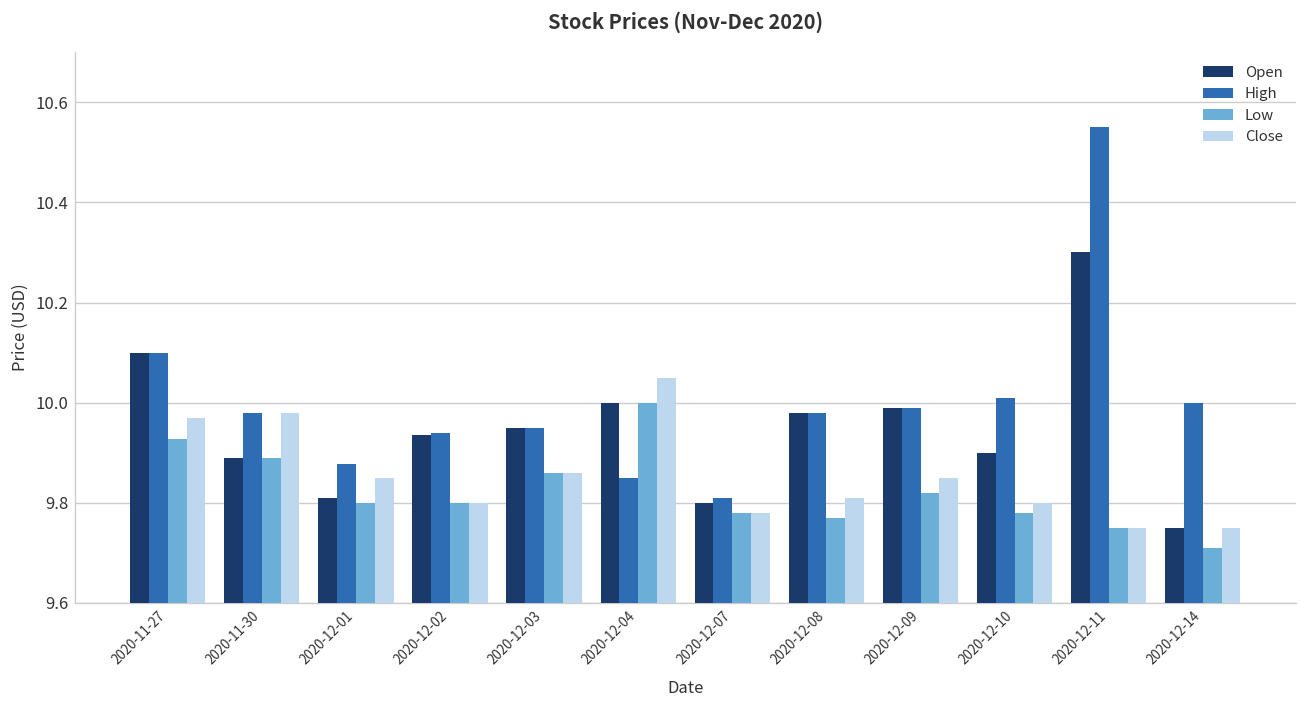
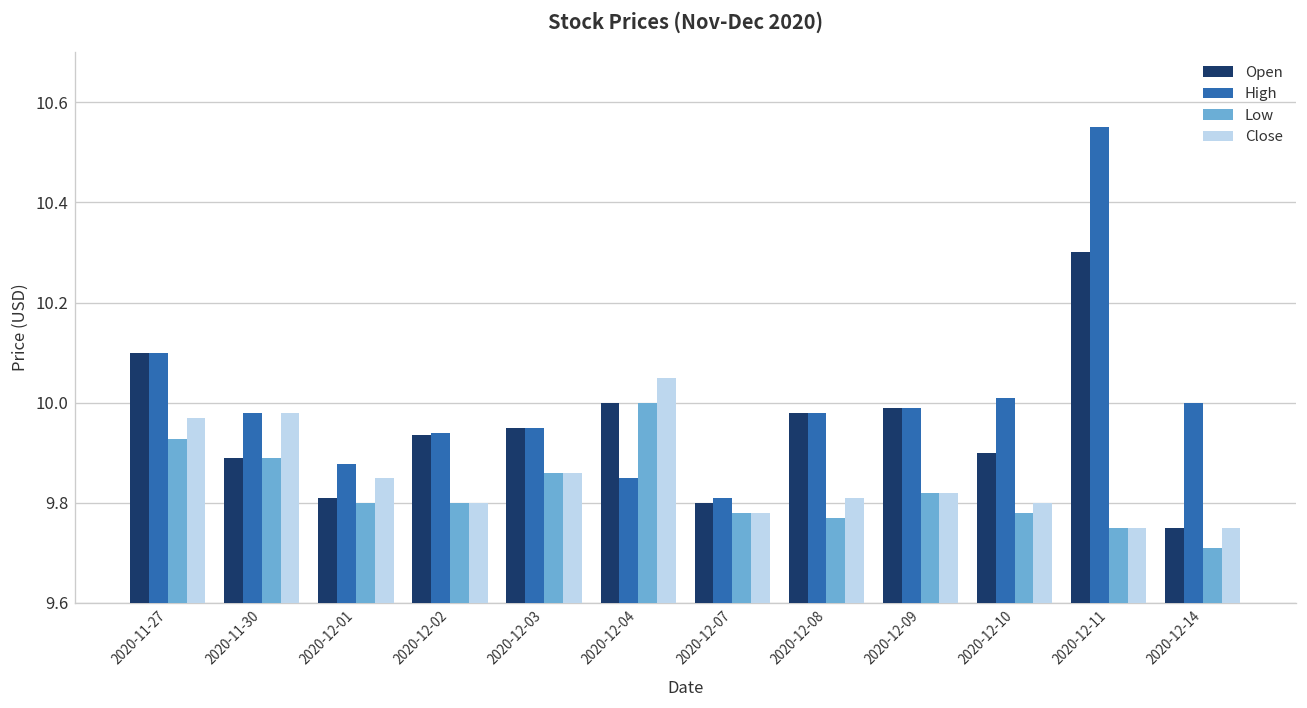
Close, 2020-12-09: 9.85 -> 9.82
